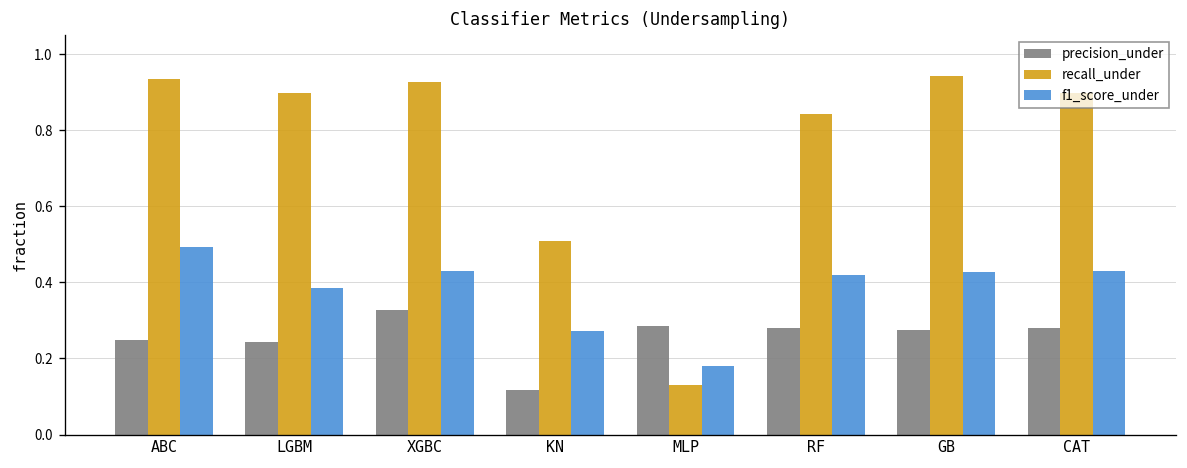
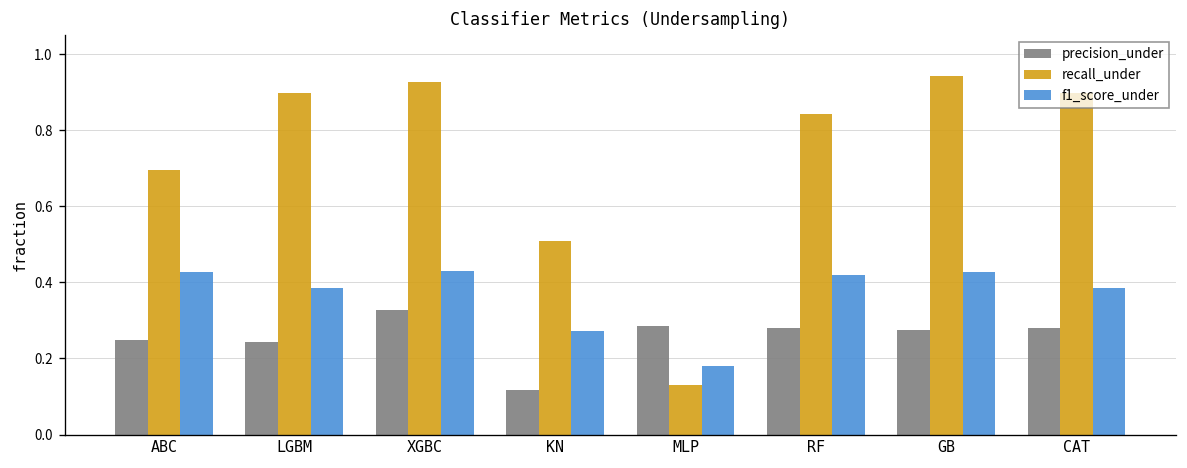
recall_under, ABC: 0.93 -> 0.69
f1_score_under, ABC: 0.49 -> 0.43
f1_score_under, CAT: 0.43 -> 0.39
